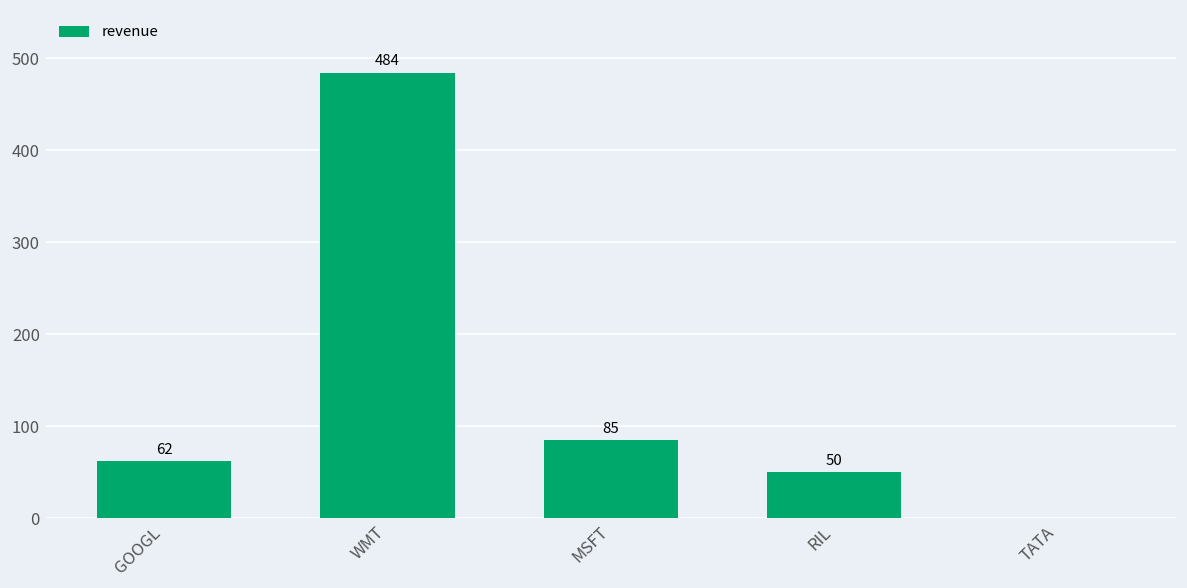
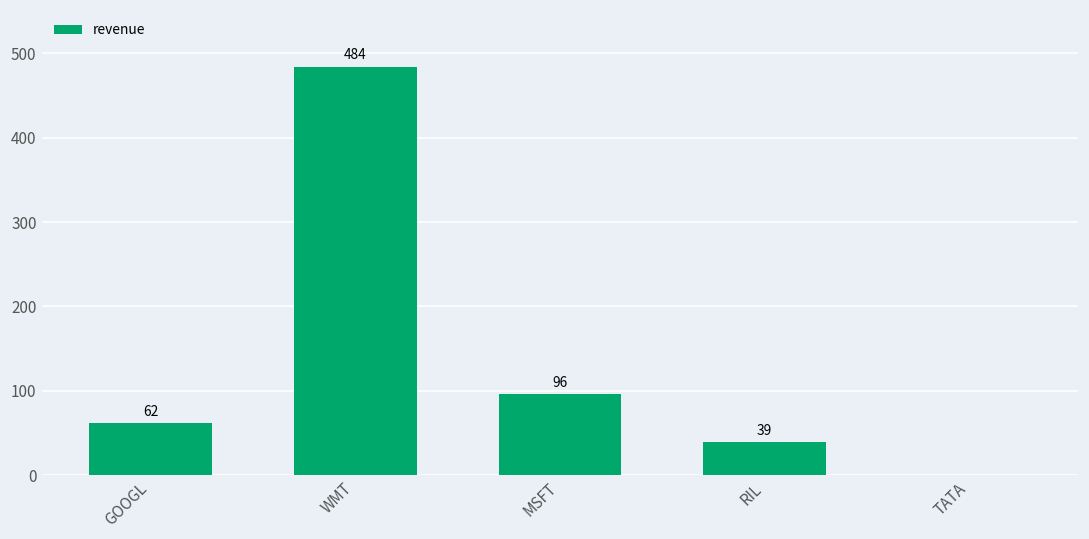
MSFT: 85 -> 96
RIL: 50 -> 39
